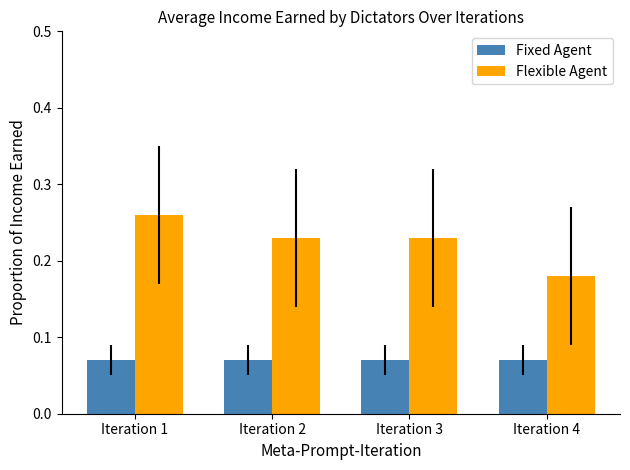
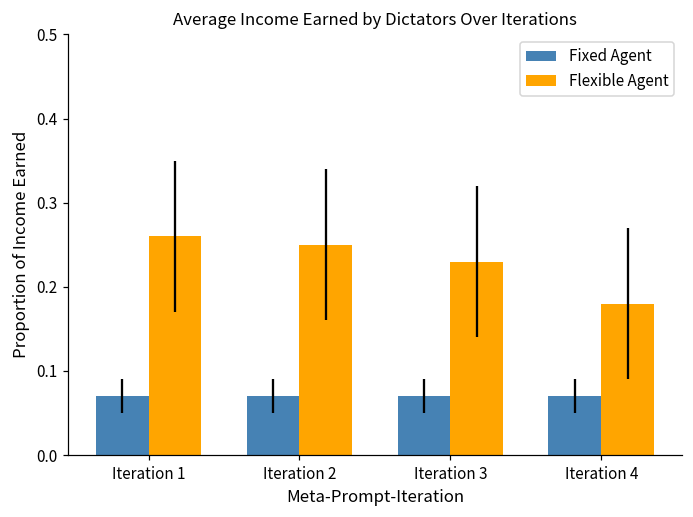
Flexible Agent, Iteration 2: 0.23 -> 0.25
